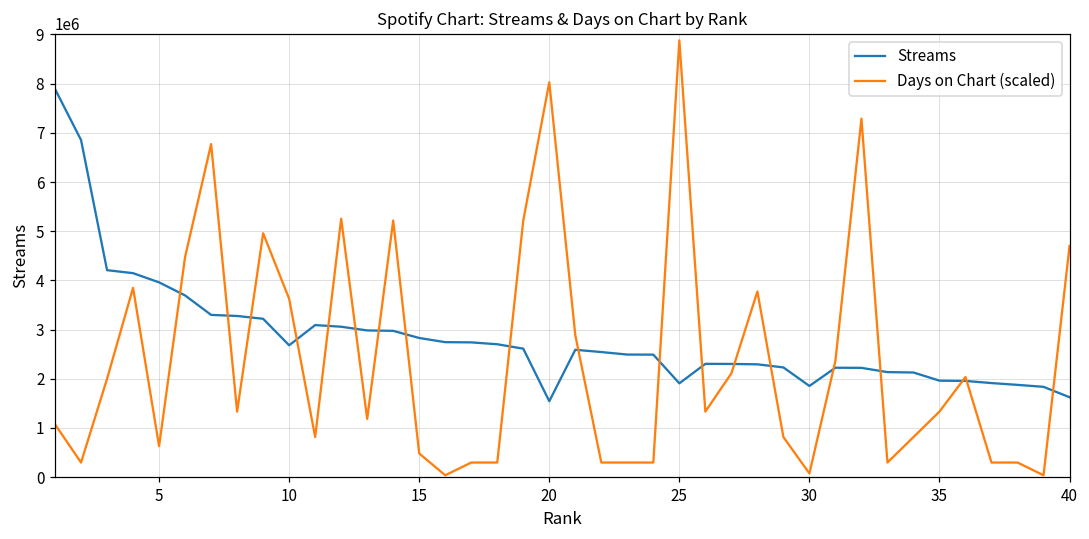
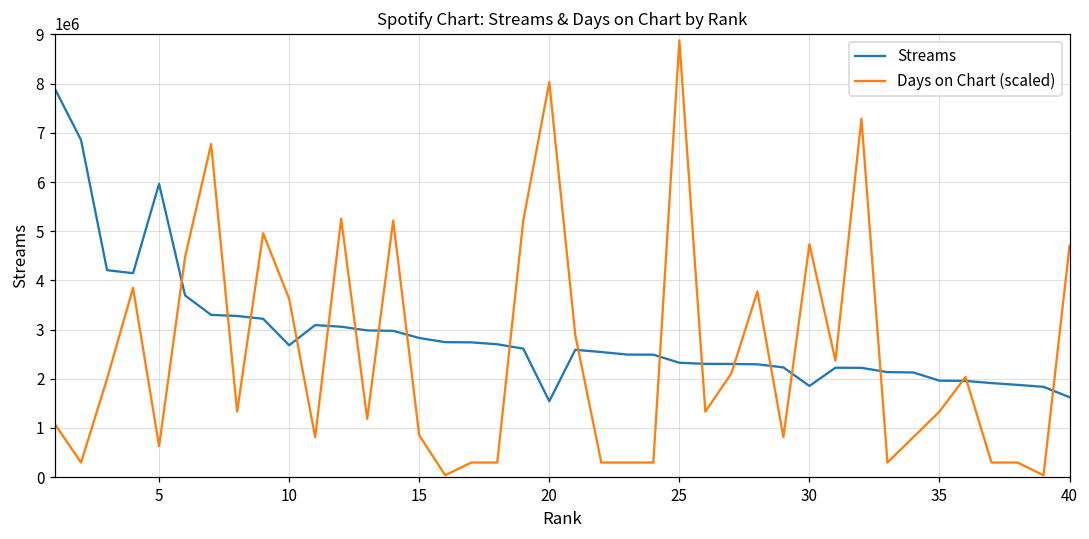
Streams, 5: 4000000 -> 6000000
Days on Chart (scaled), 15: 500000 -> 900000
Streams, 25: 1900000 -> 2300000
Days on Chart (scaled), 30: 100000 -> 4700000
